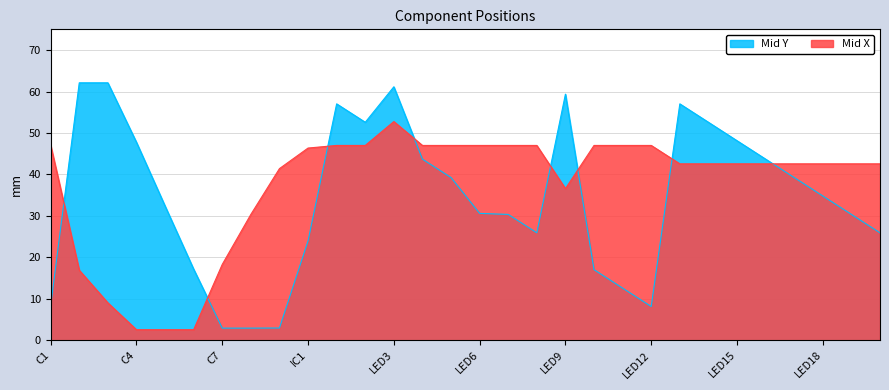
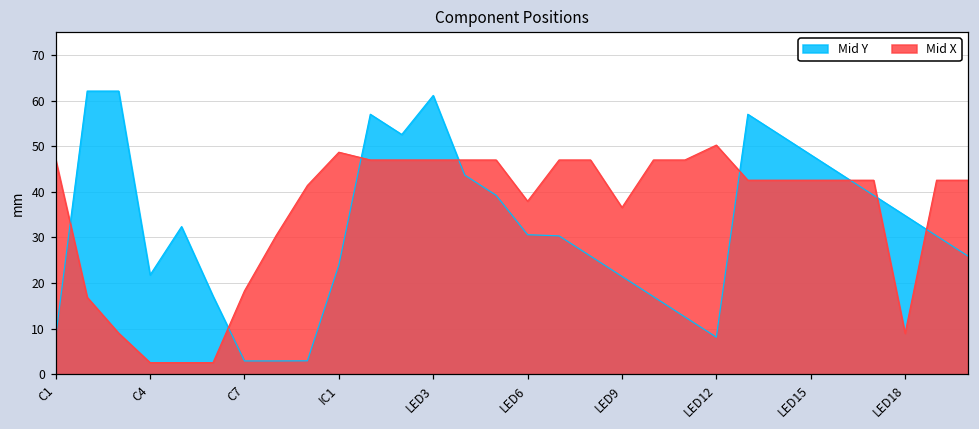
Mid Y, C4: 48 -> 22
Mid X, IC1: 46 -> 49
Mid X, LED3: 53 -> 47
Mid X, LED6: 47 -> 38
Mid Y, LED9: 59 -> 21
Mid X, LED12: 47 -> 50
Mid X, LED18: 43 -> 9
